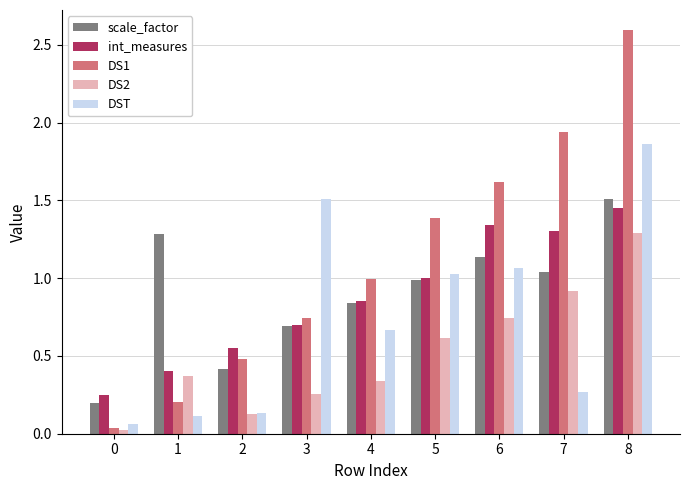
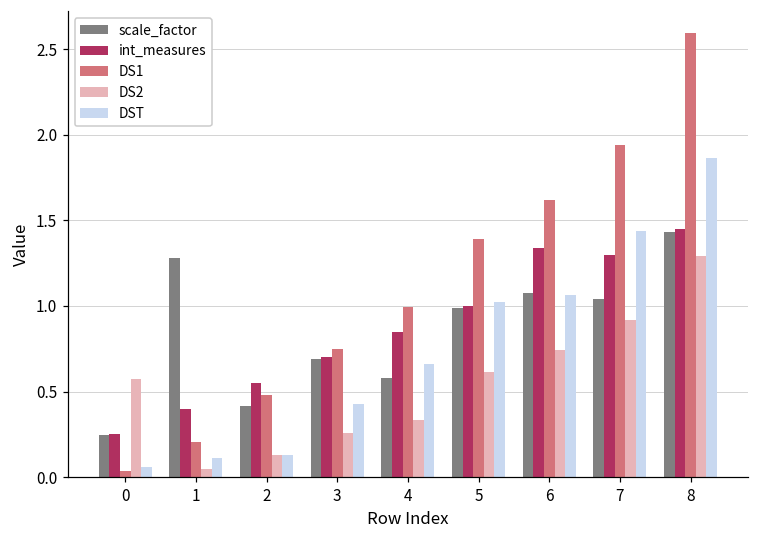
scale_factor, 0: 0.19 -> 0.25
DS2, 0: 0.03 -> 0.57
DS2, 1: 0.37 -> 0.05
DST, 3: 1.51 -> 0.43
scale_factor, 4: 0.84 -> 0.58
scale_factor, 6: 1.14 -> 1.08
DST, 7: 0.27 -> 1.44
scale_factor, 8: 1.51 -> 1.43
